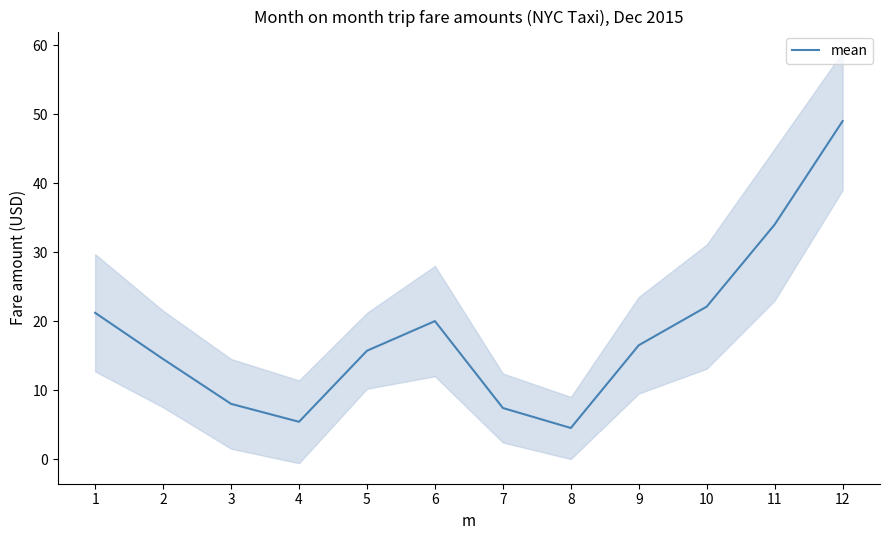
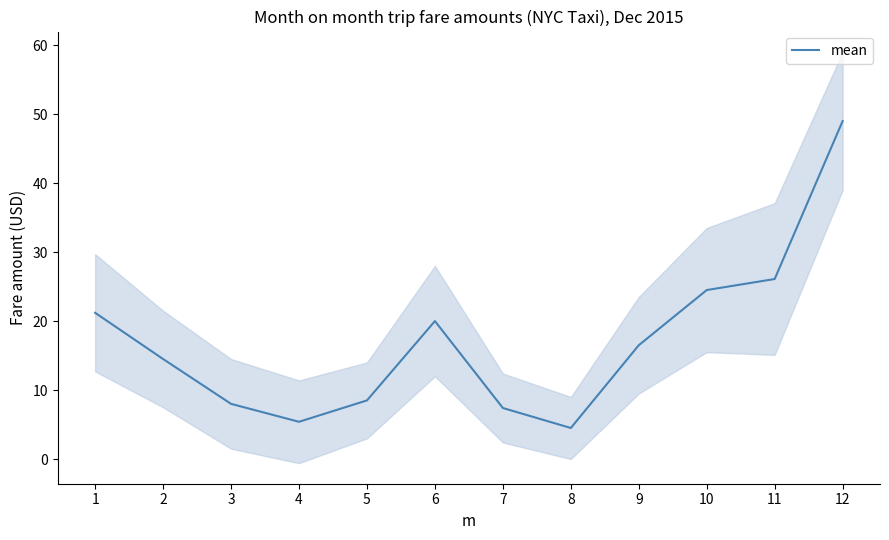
mean, 5: 16 -> 9
mean, 10: 22 -> 25
mean, 11: 34 -> 26
